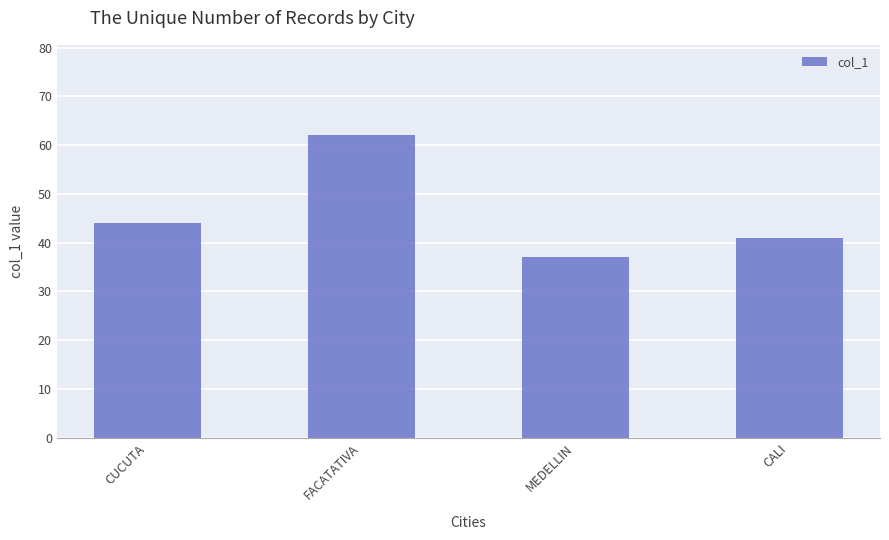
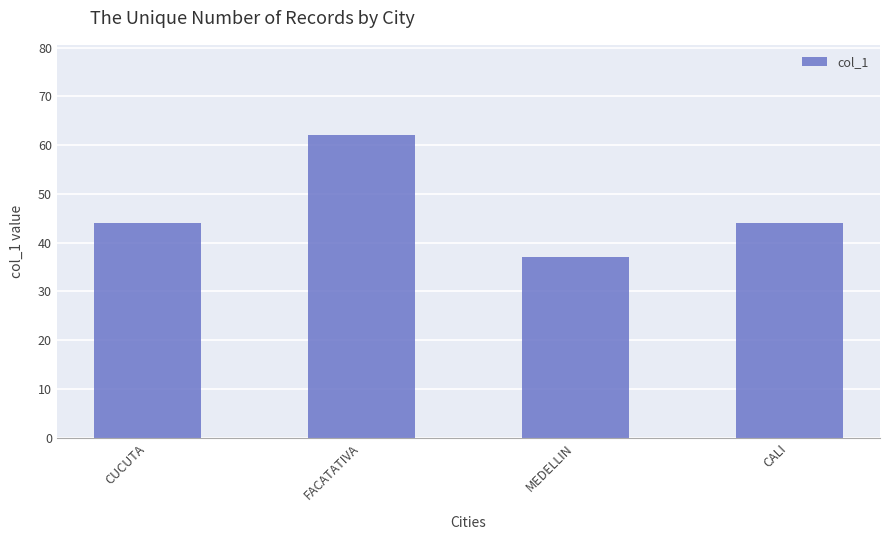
CALI: 41 -> 44
